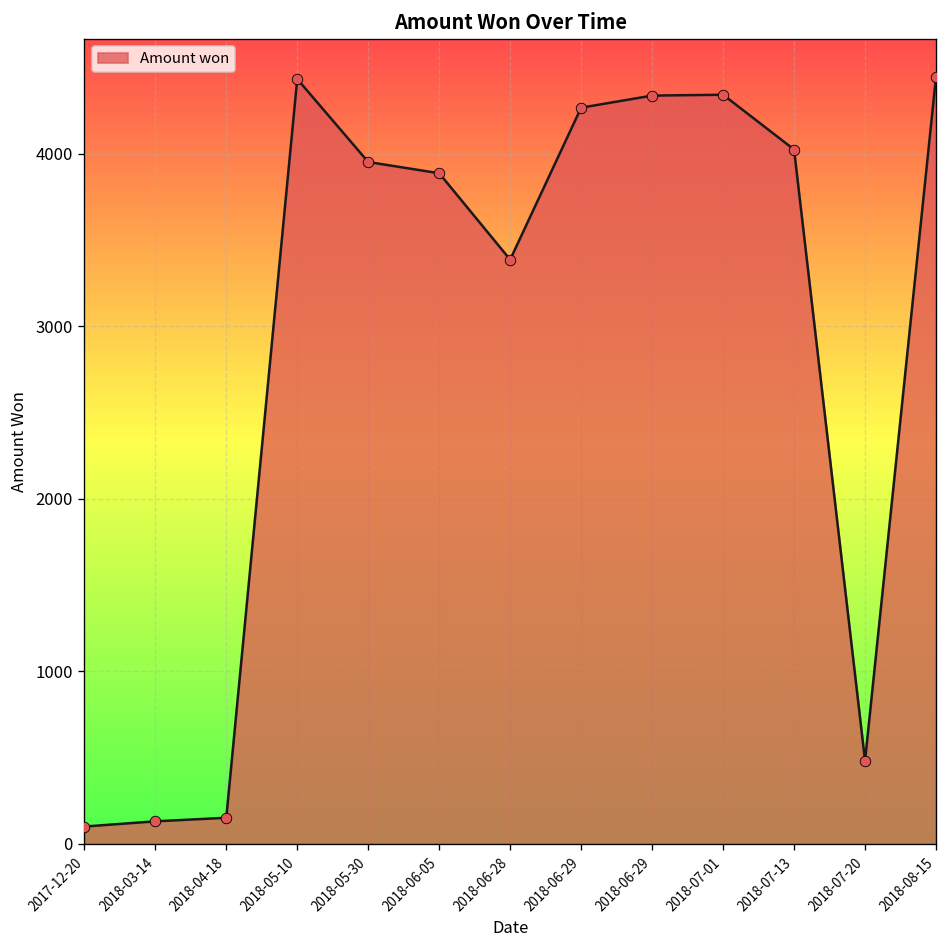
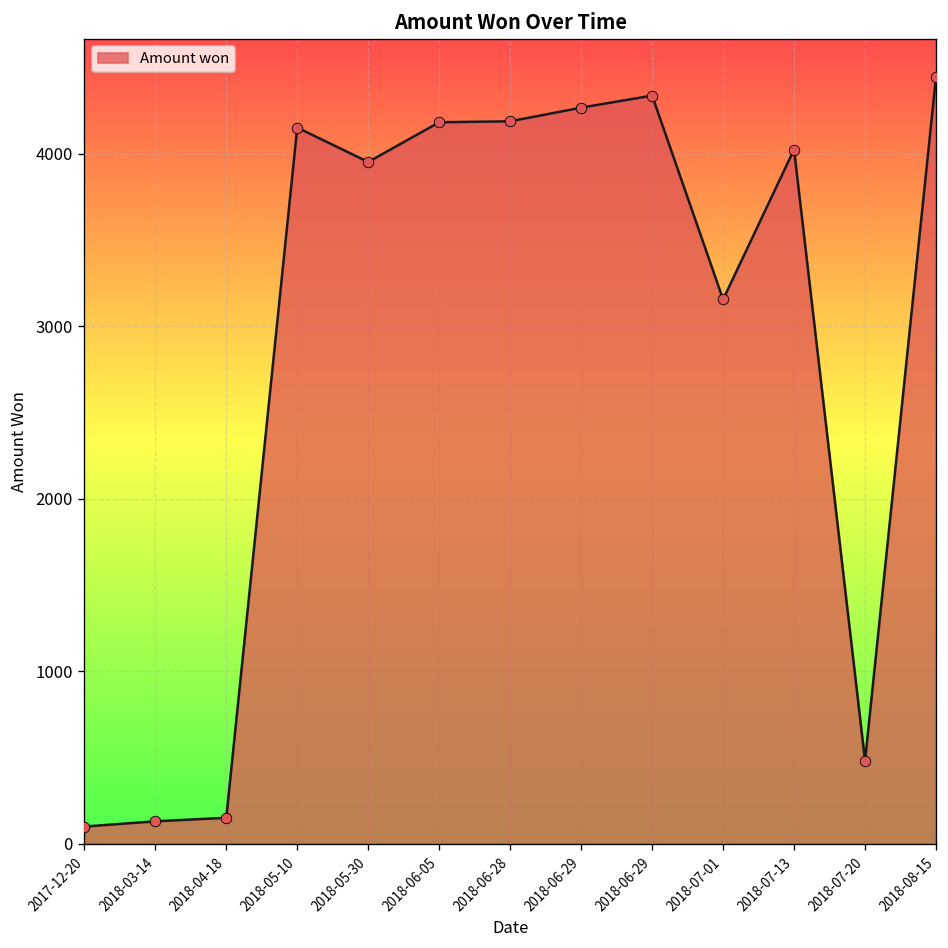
2018-05-10: 4430 -> 4150
2018-06-05: 3890 -> 4180
2018-06-28: 3390 -> 4190
2018-07-01: 4340 -> 3150
